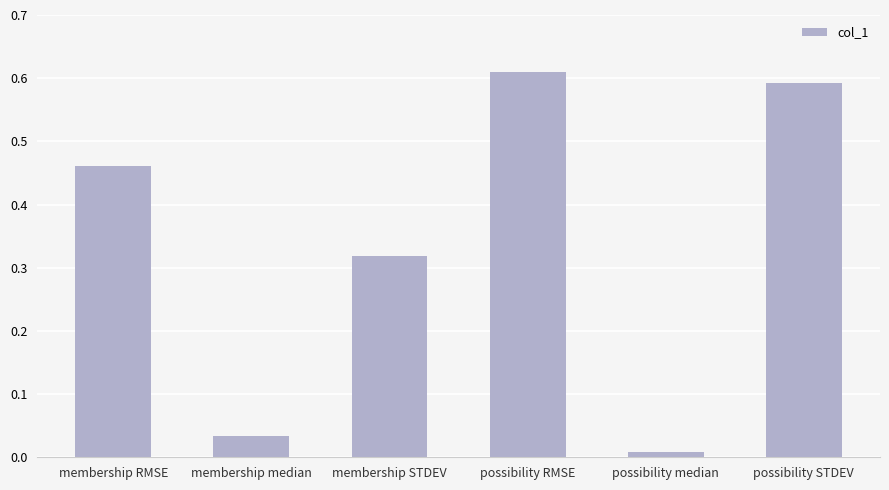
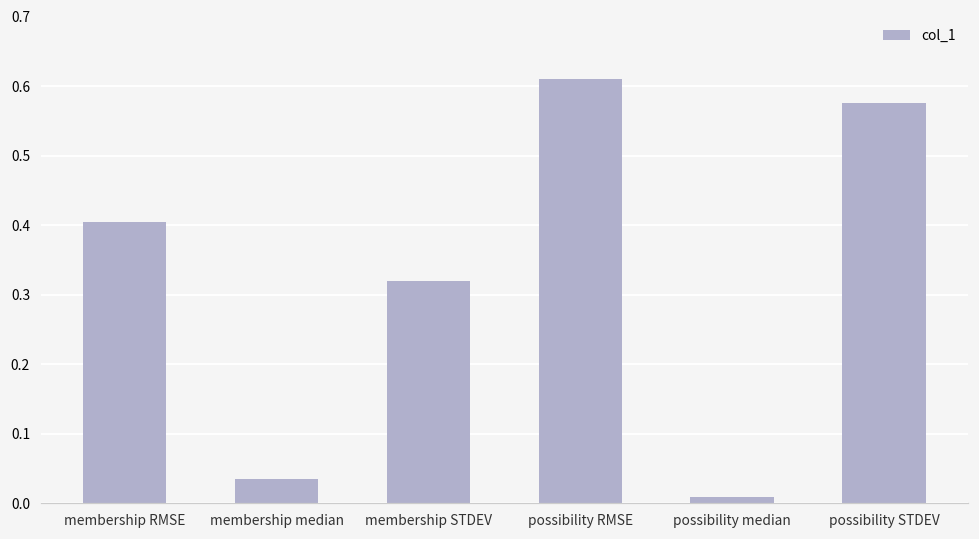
membership RMSE: 0.46 -> 0.40
possibility STDEV: 0.59 -> 0.58
